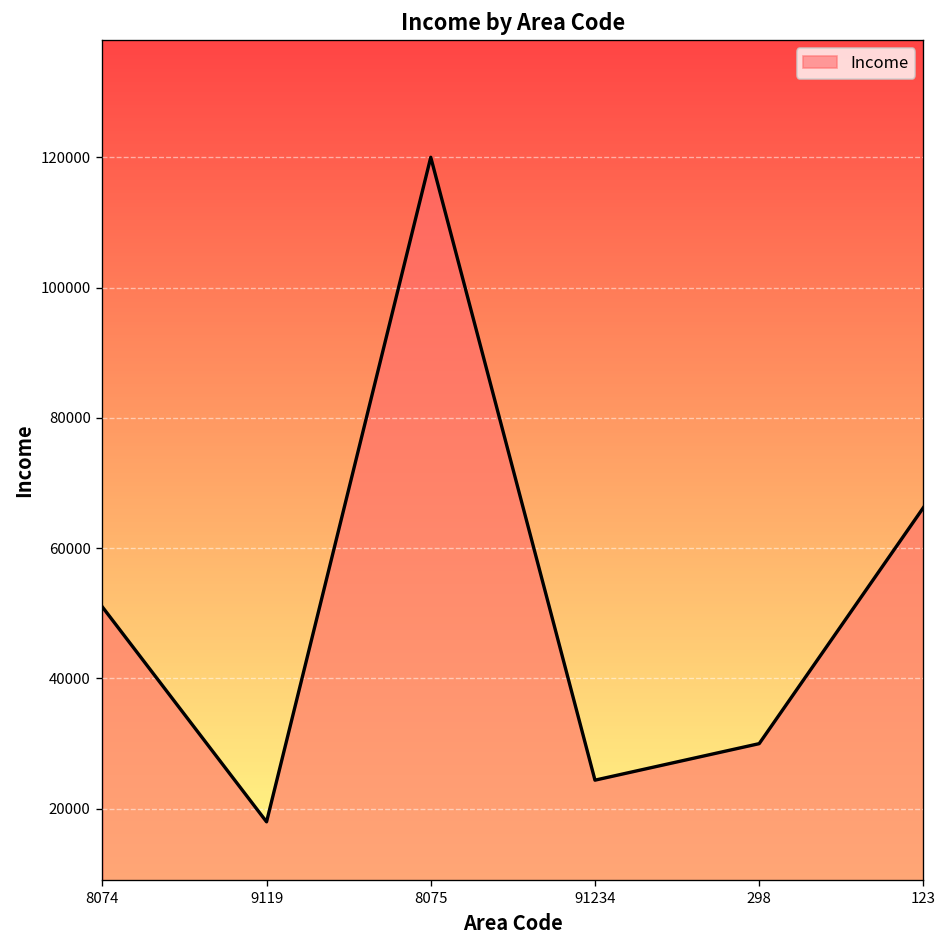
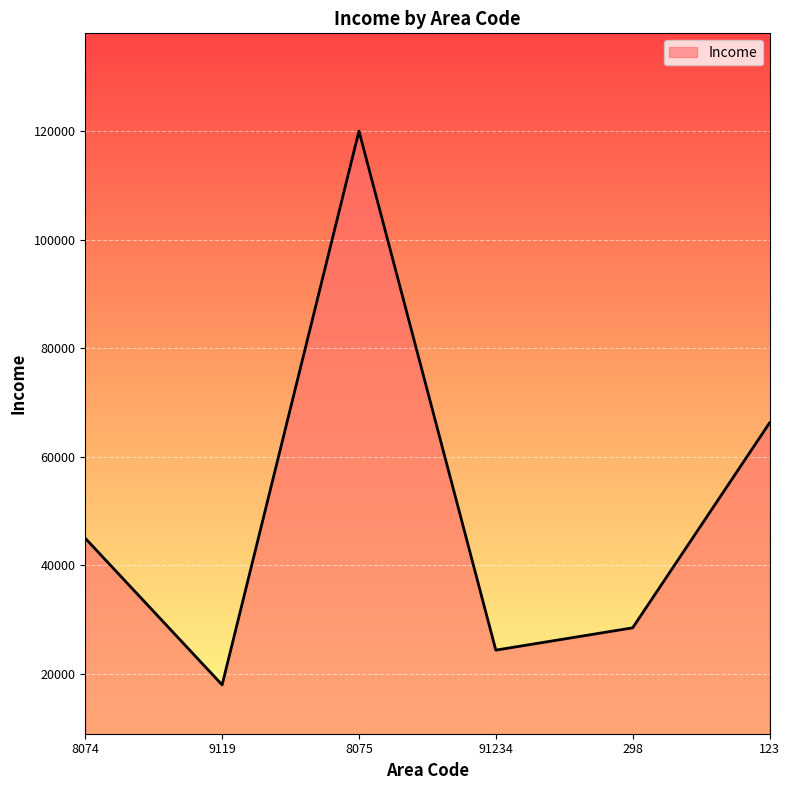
8074: 51000 -> 45000
298: 30000 -> 29000
